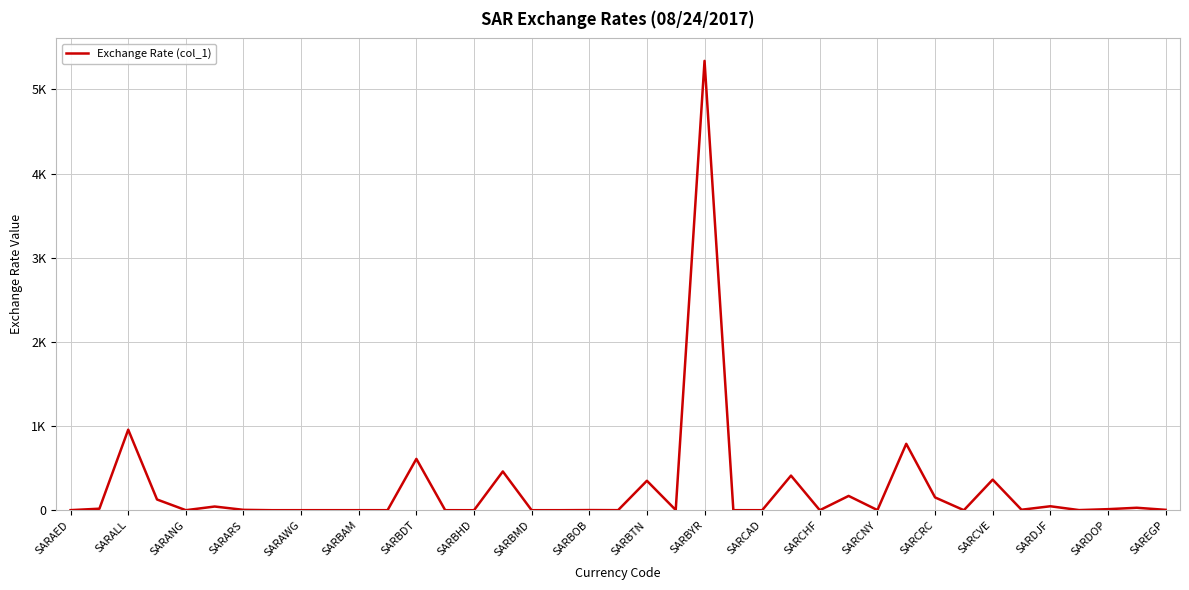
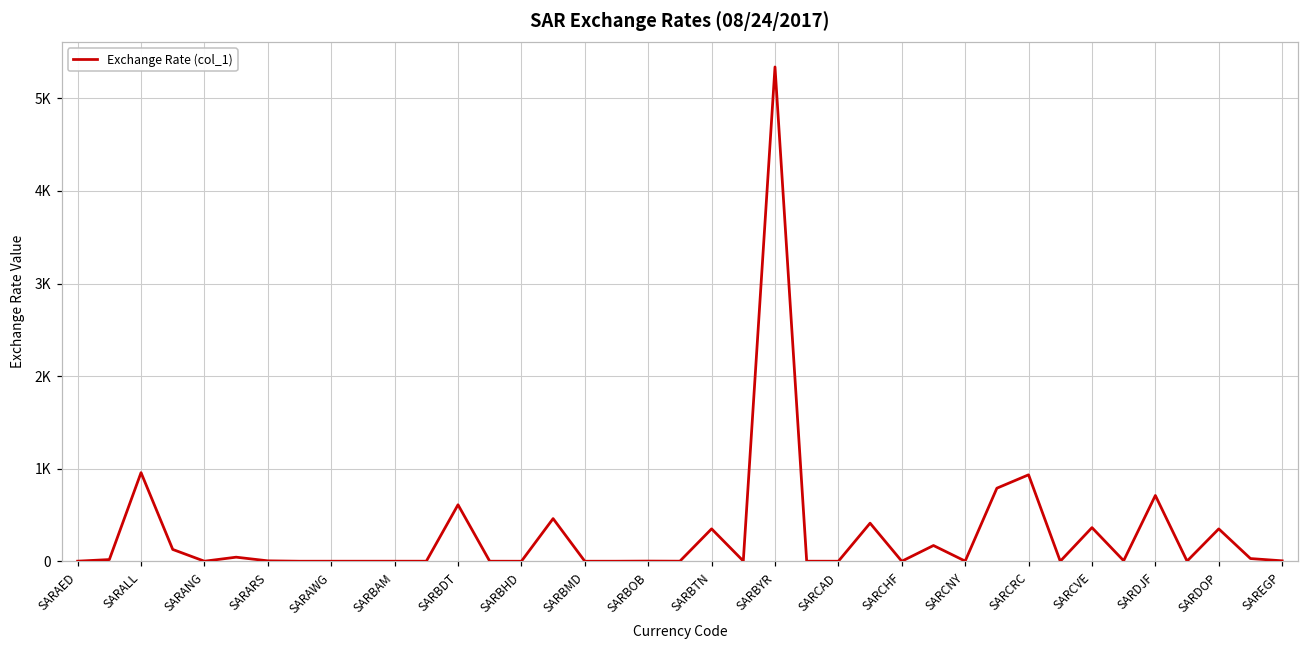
SARCRC: 200 -> 900
SARDJF: 0 -> 700
SARDOP: 0 -> 300
